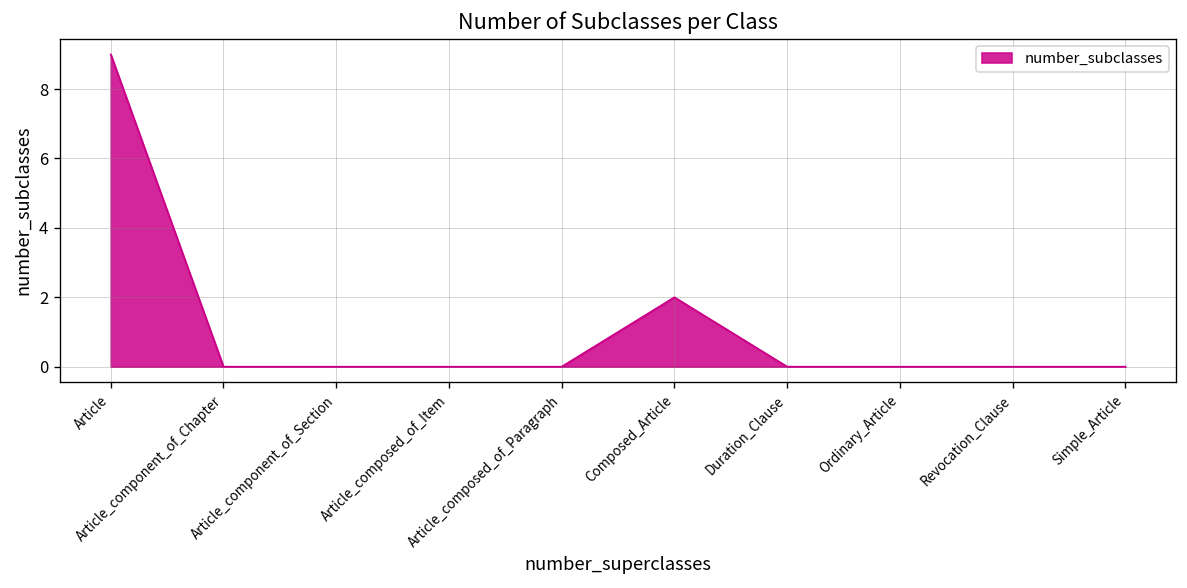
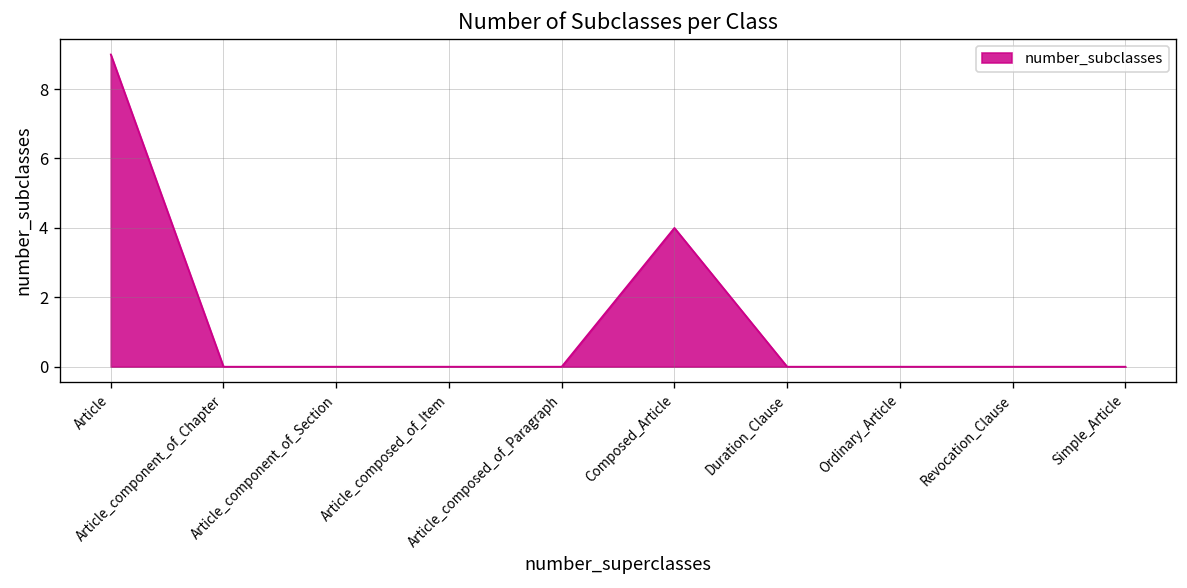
Composed_Article: 2 -> 4
